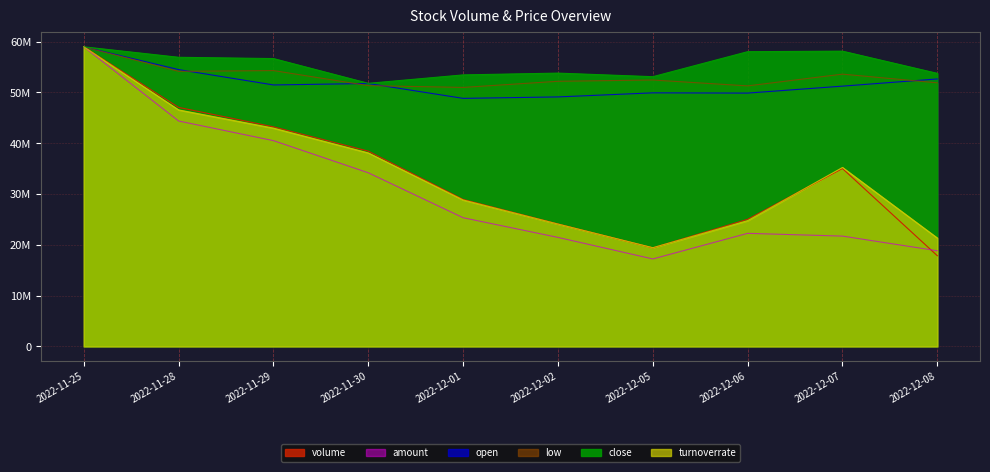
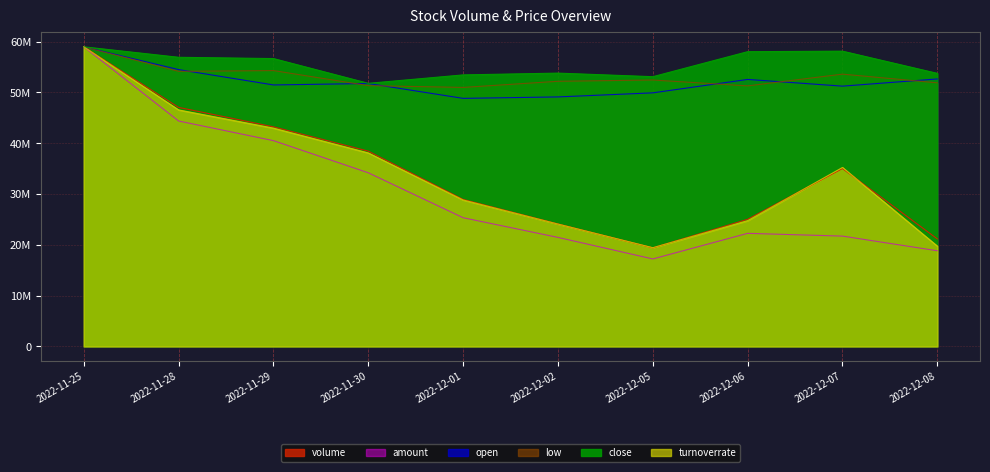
open, 2022-12-06: 50000000 -> 53000000
volume, 2022-12-08: 18000000 -> 21000000
turnoverrate, 2022-12-08: 21000000 -> 20000000
